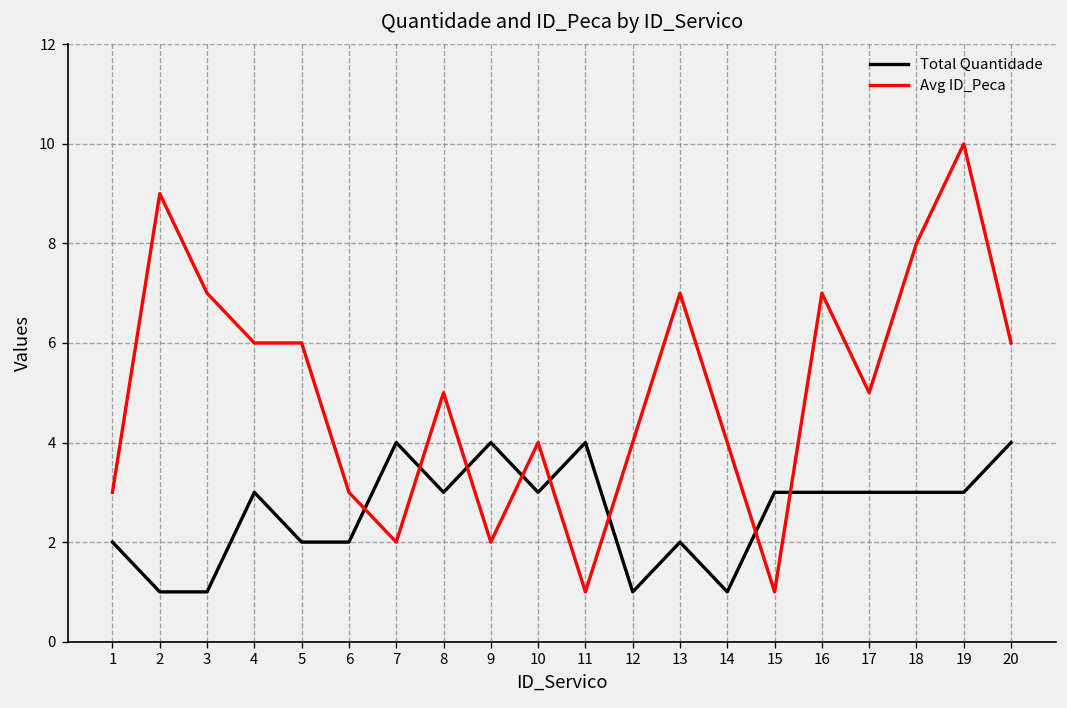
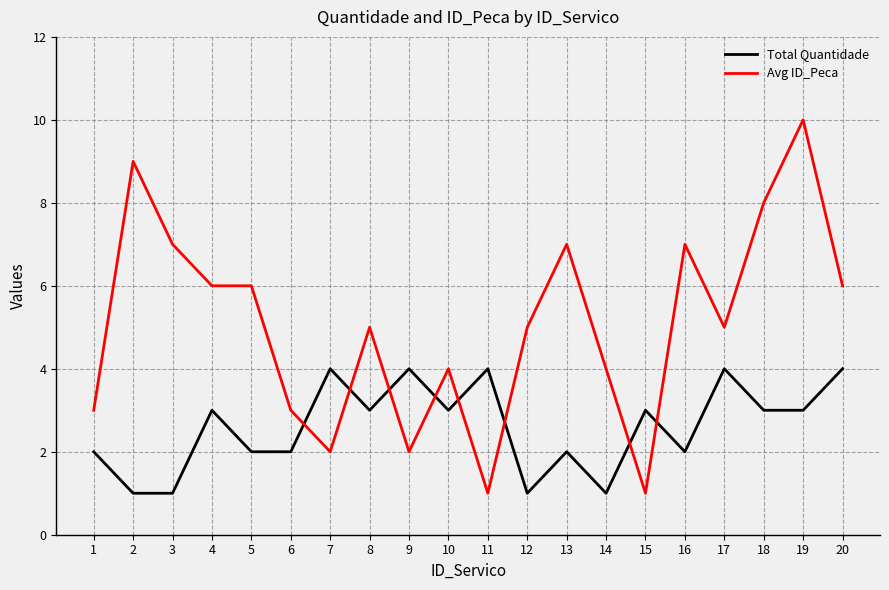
Avg ID_Peca, 12: 4 -> 5
Total Quantidade, 16: 3 -> 2
Total Quantidade, 17: 3 -> 4
